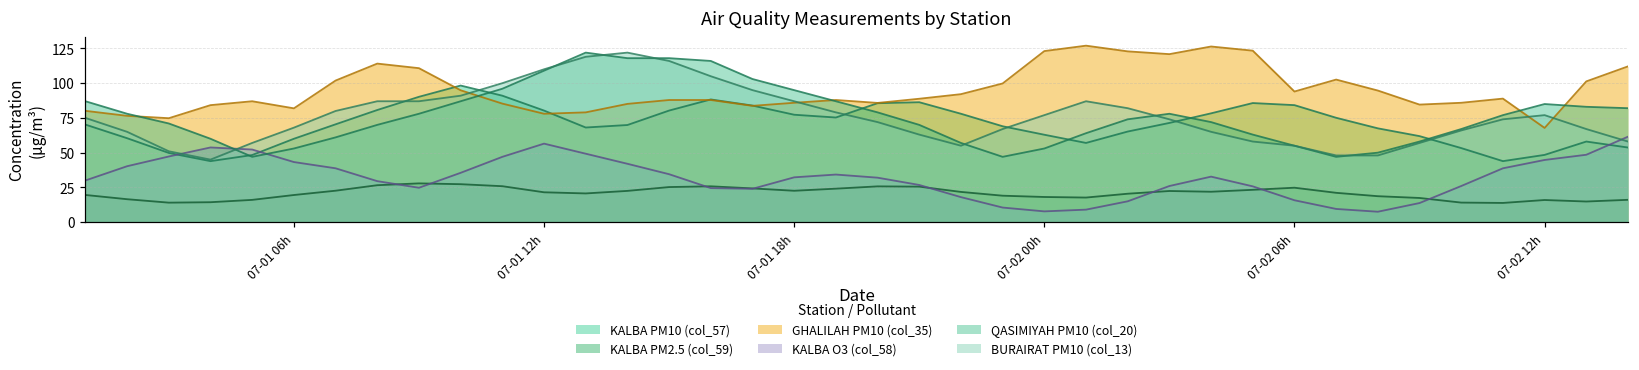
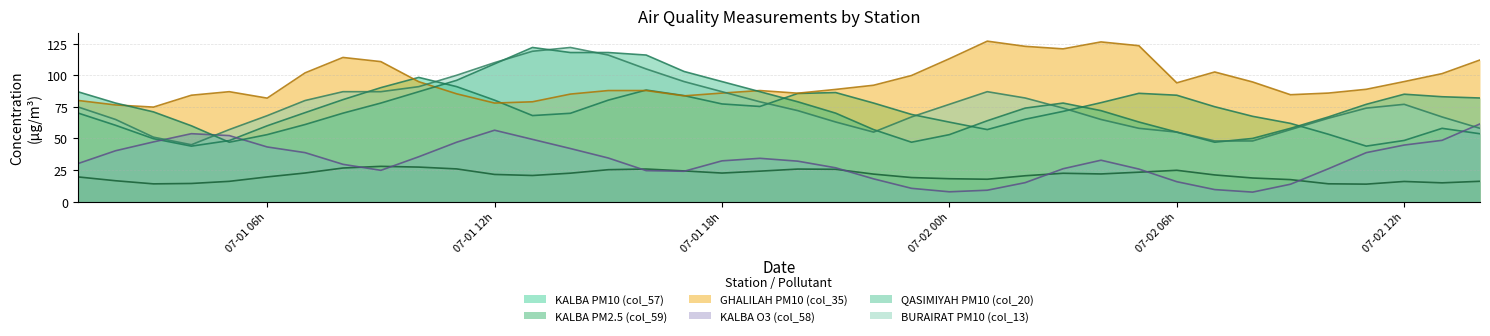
GHALILAH PM10 (col_35), 07-02 00h: 123 -> 113
GHALILAH PM10 (col_35), 07-02 12h: 68 -> 95
